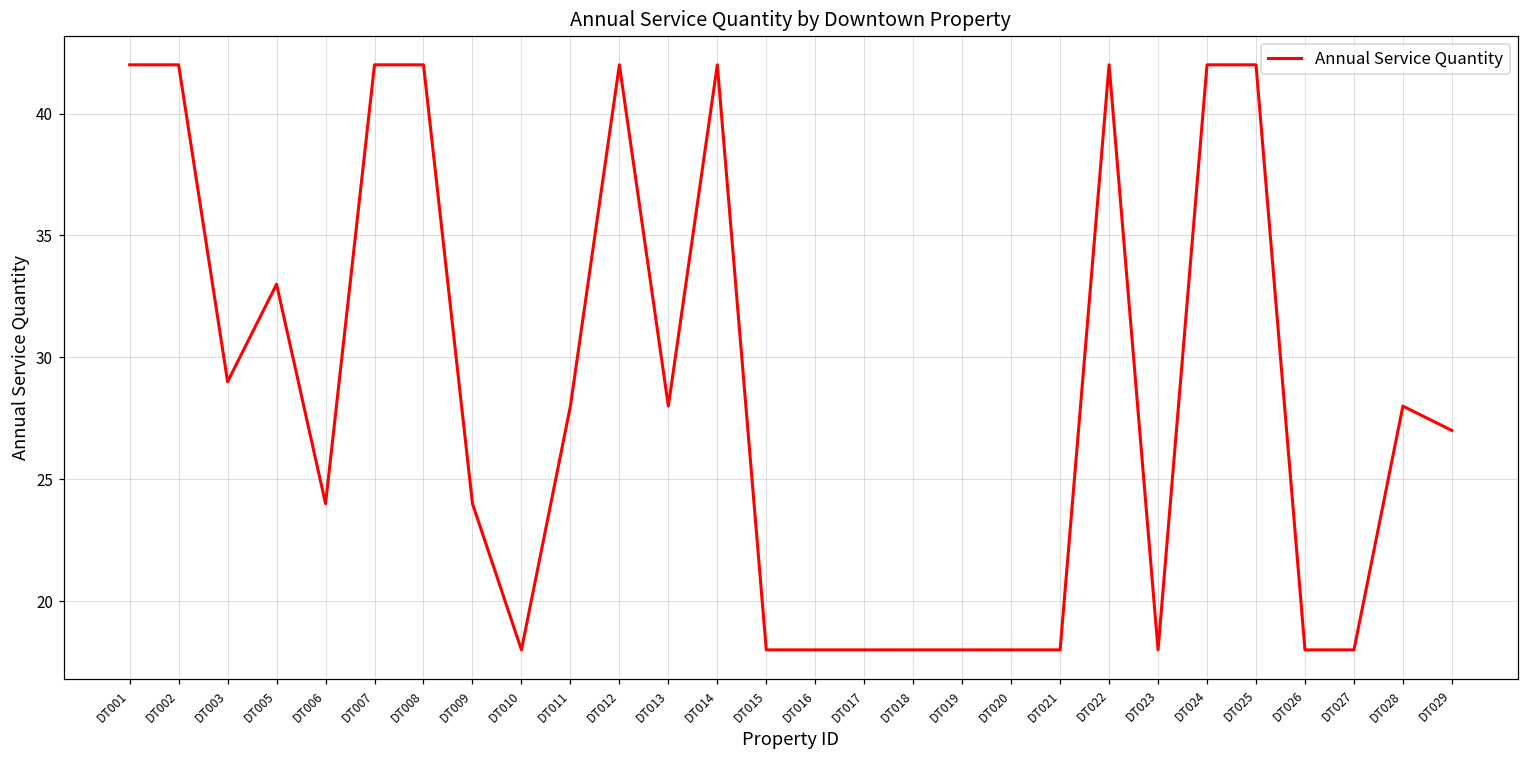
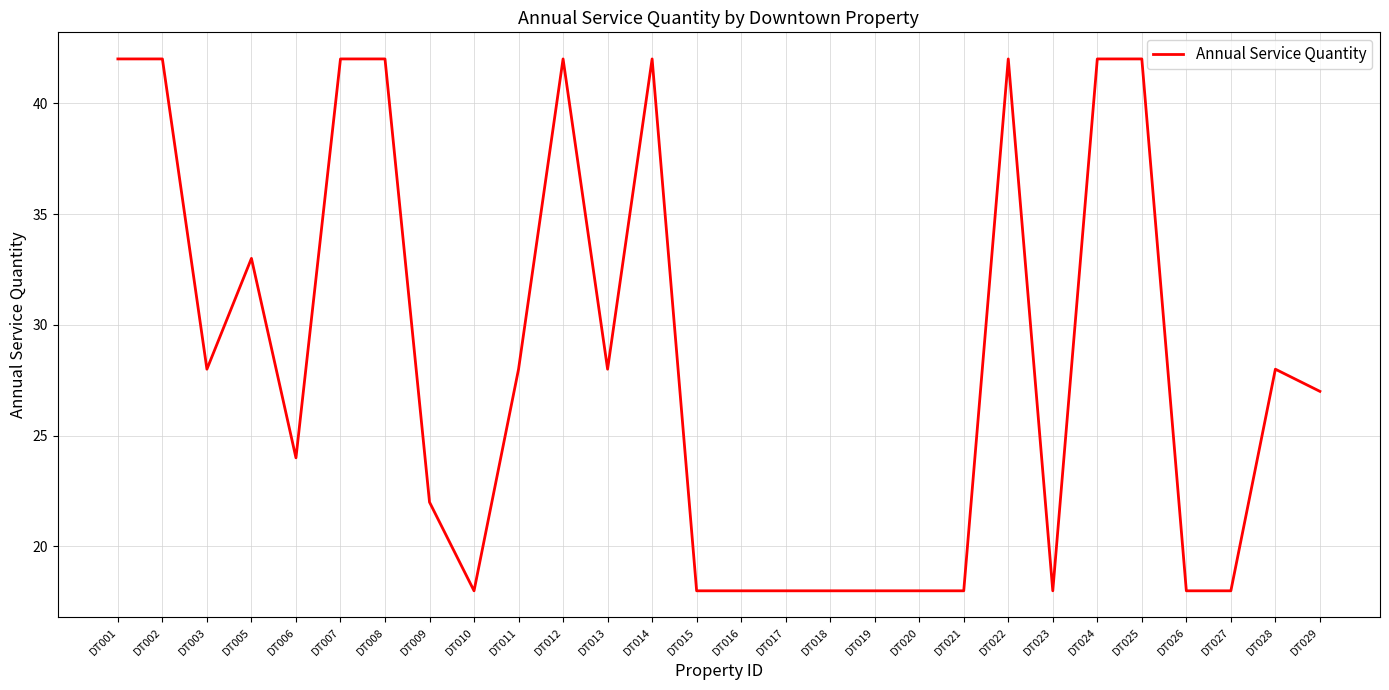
DT003: 29 -> 28
DT009: 24 -> 22
